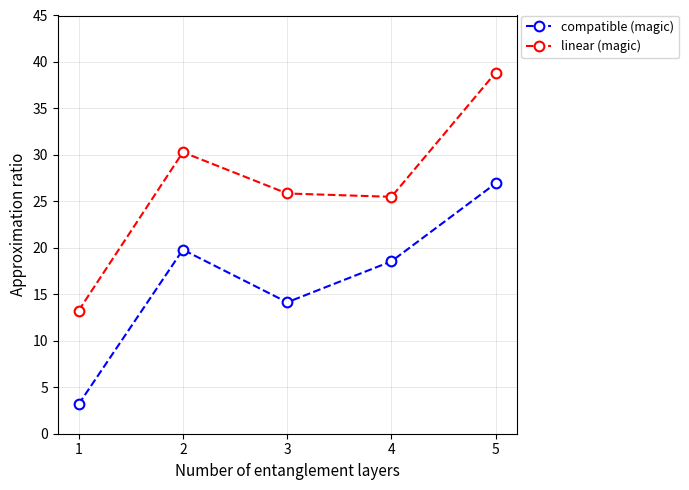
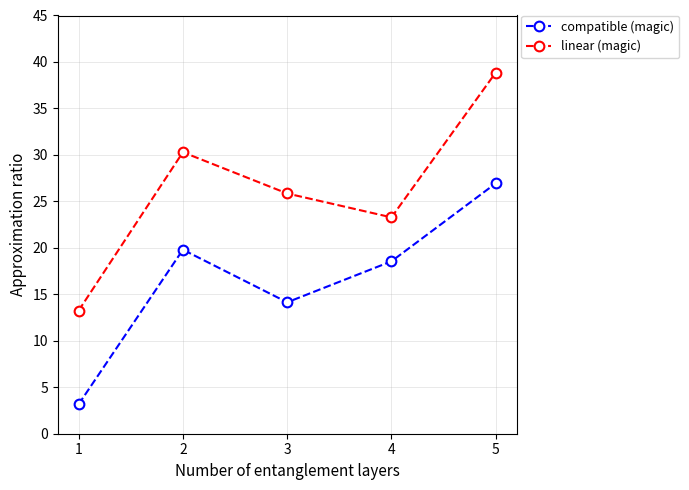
linear (magic), 4: 25 -> 23
